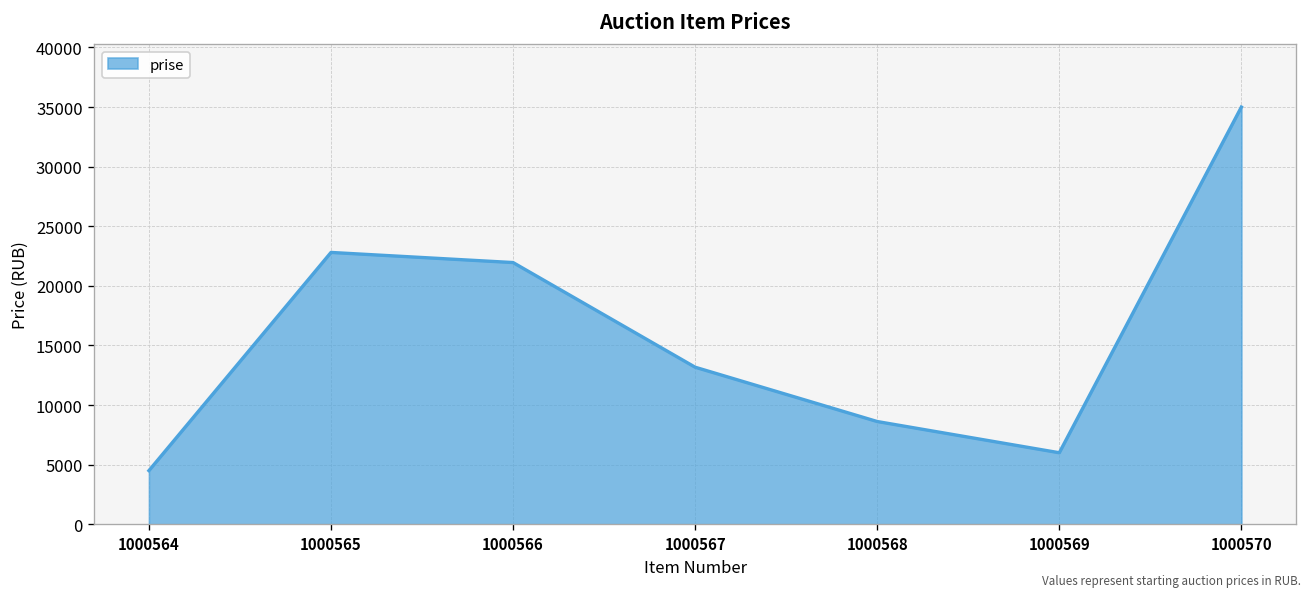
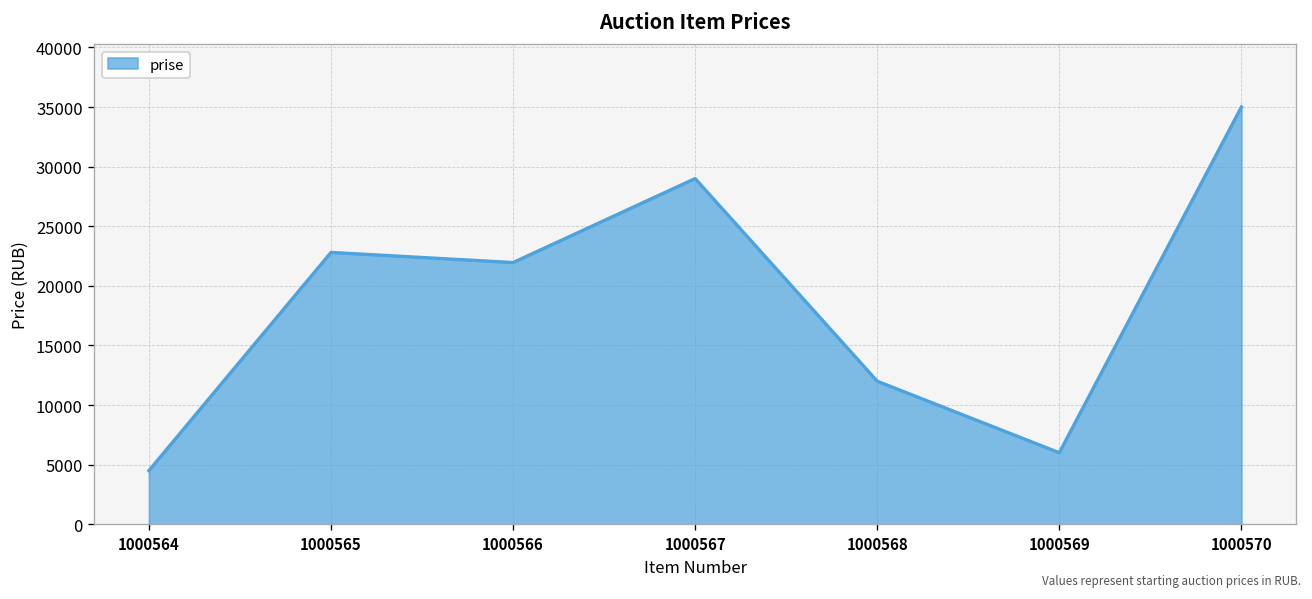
1000567: 13000 -> 29000
1000568: 9000 -> 12000
